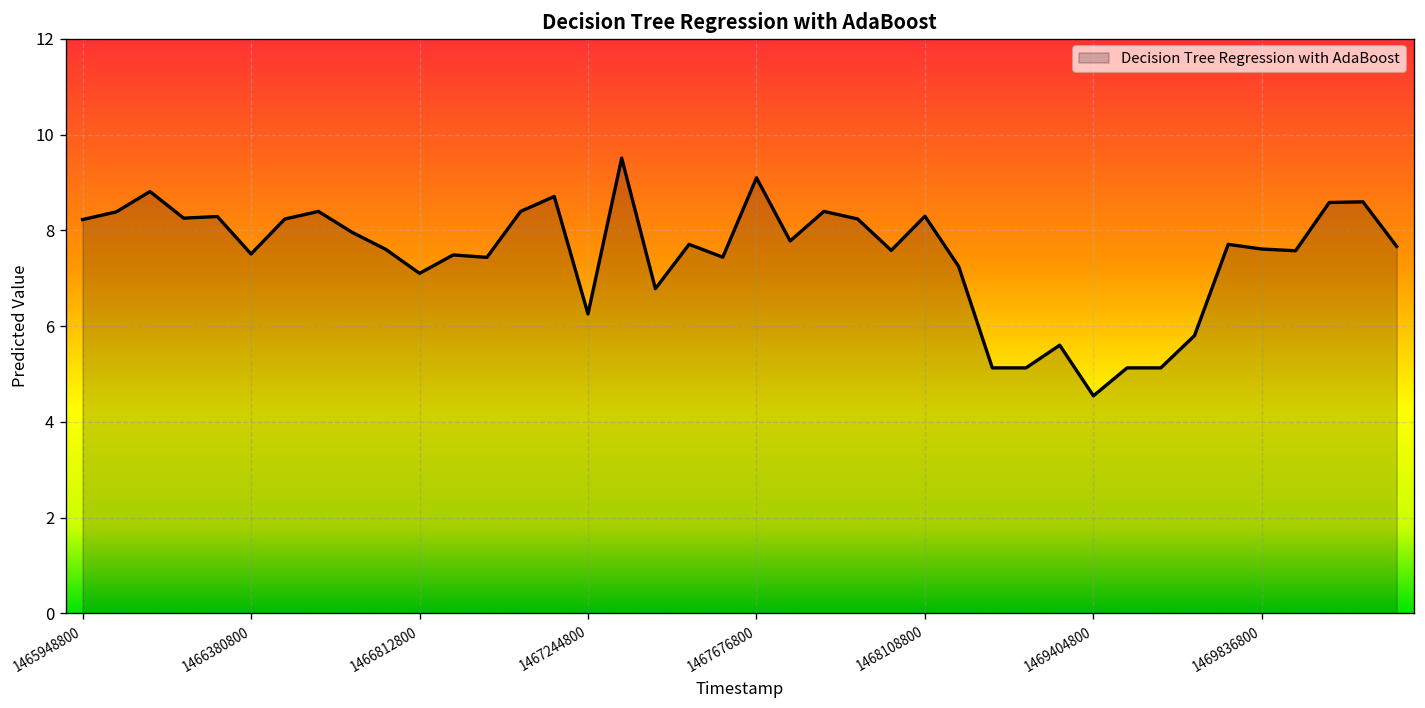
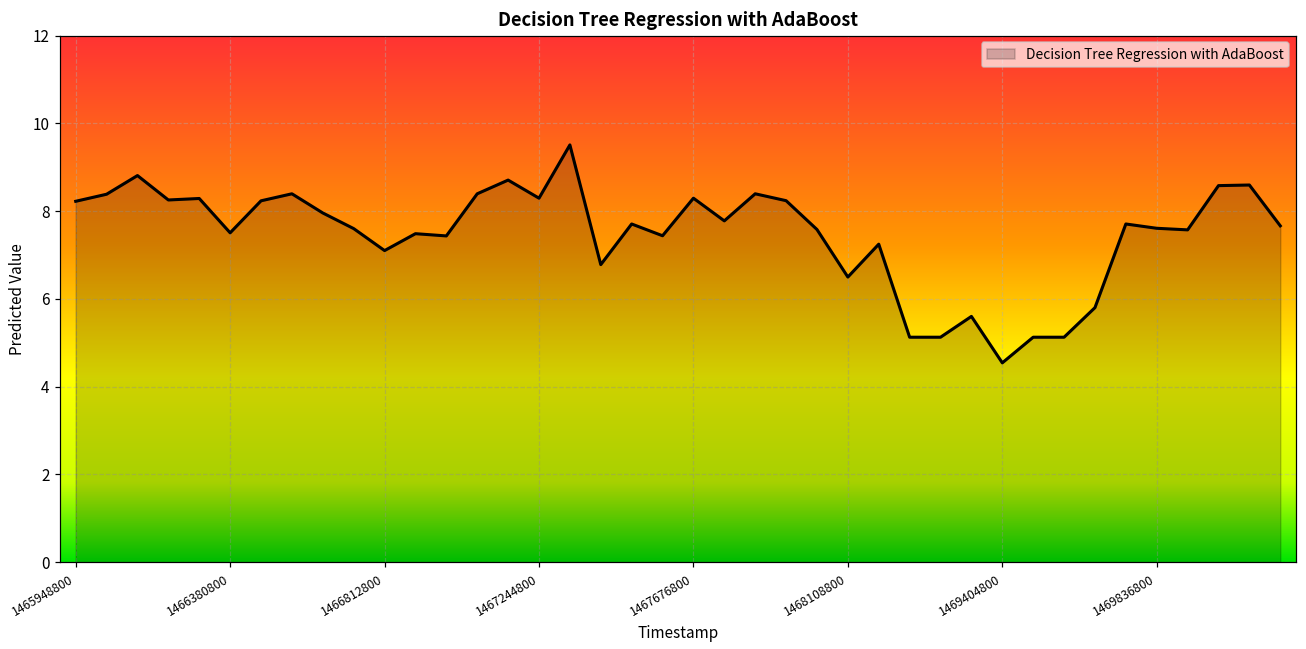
1467244800: 6.3 -> 8.3
1467676800: 9.1 -> 8.3
1468108800: 8.3 -> 6.5
